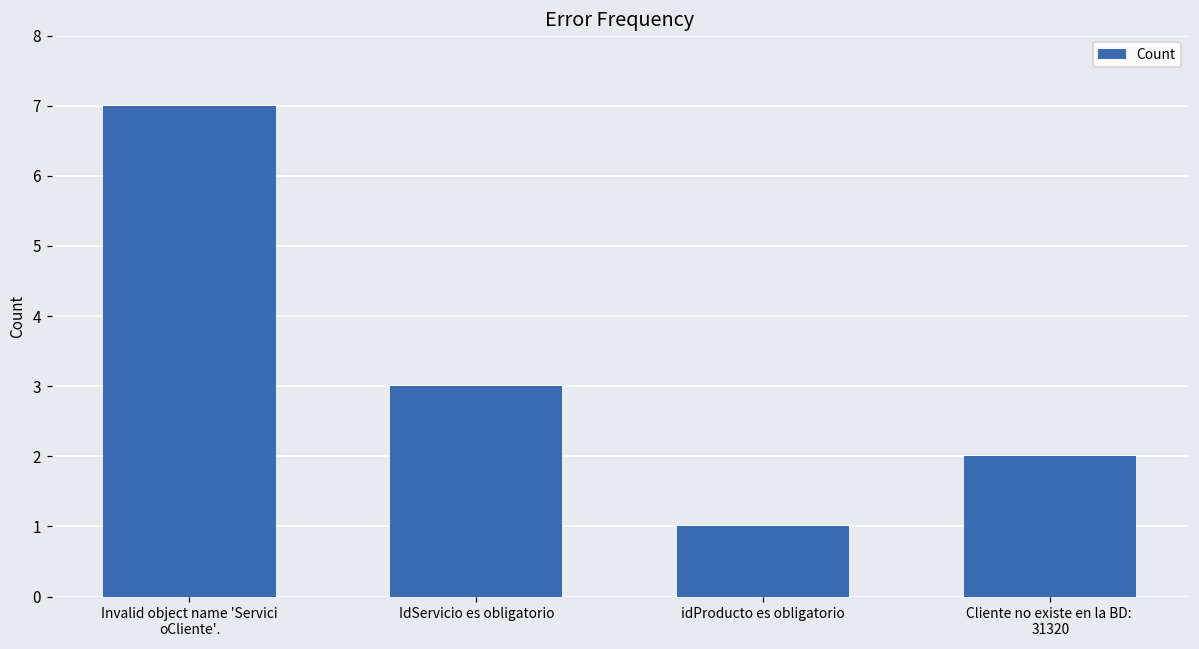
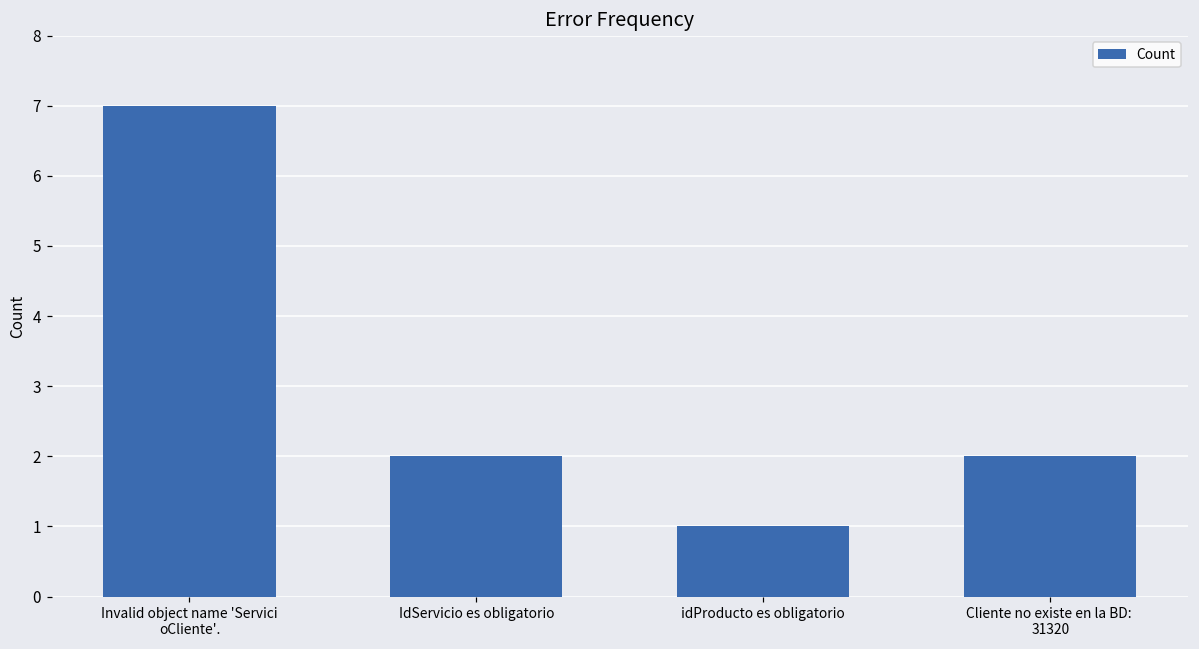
IdServicio es obligatorio: 3 -> 2
